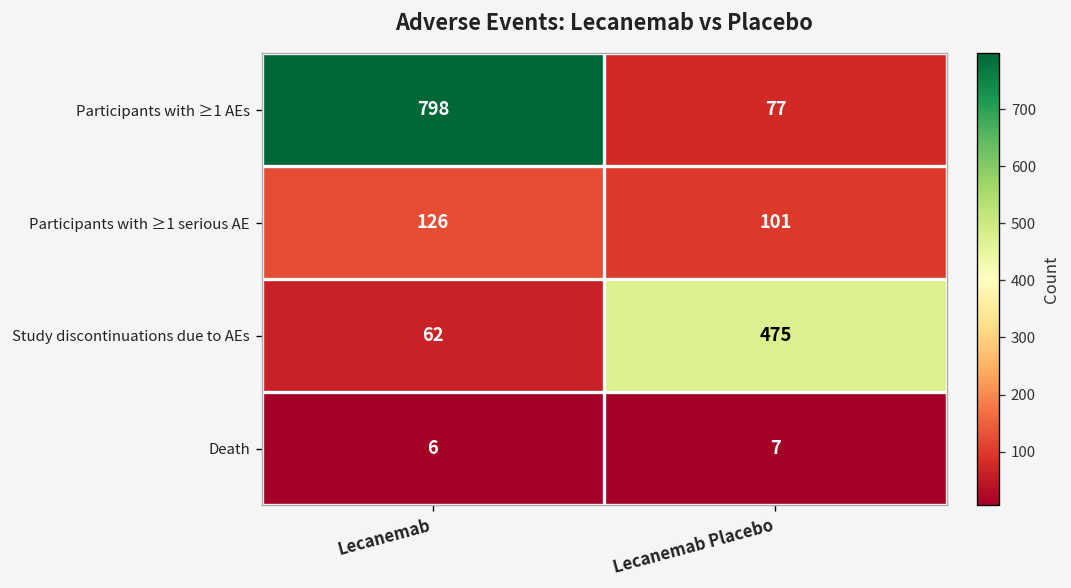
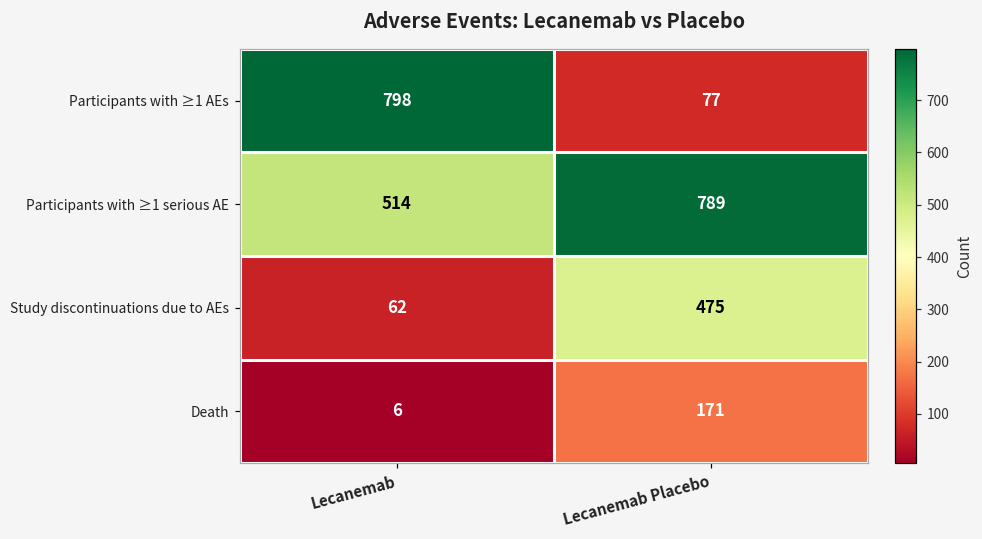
Participants with ≥1 serious AE, Lecanemab: 126 -> 514
Participants with ≥1 serious AE, Lecanemab Placebo: 101 -> 789
Death, Lecanemab Placebo: 7 -> 171
